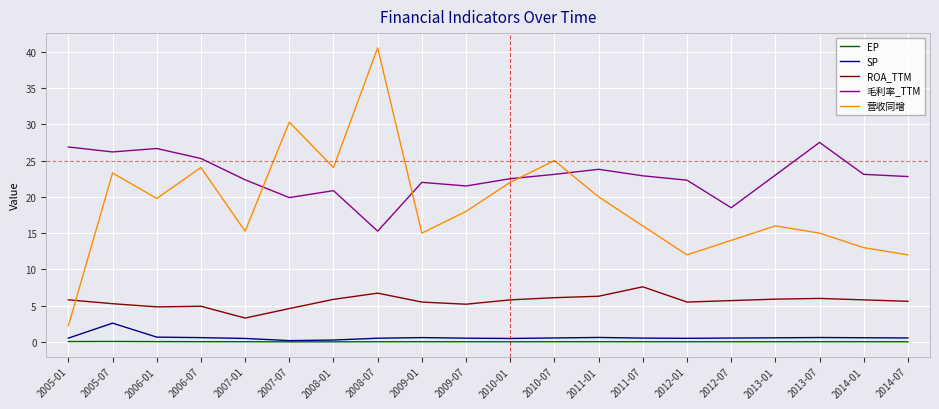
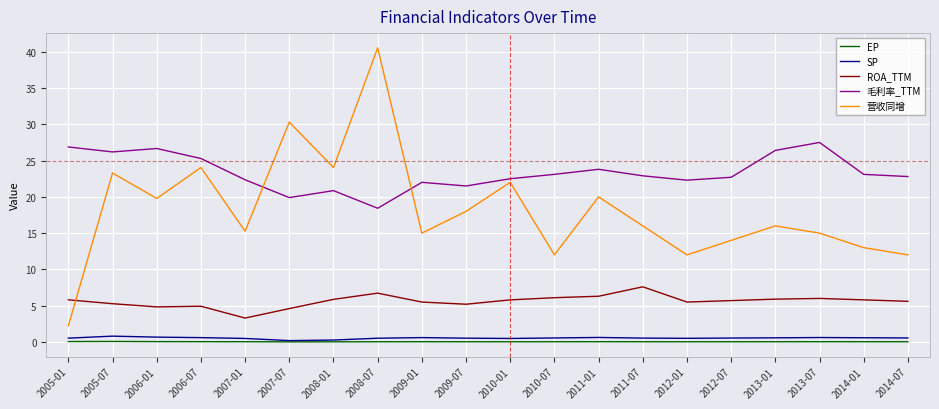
SP, 2005-07: 3 -> 1
毛利率_TTM, 2008-07: 15 -> 18
营收同增, 2010-07: 25 -> 12
毛利率_TTM, 2012-07: 19 -> 23
毛利率_TTM, 2013-01: 23 -> 26
